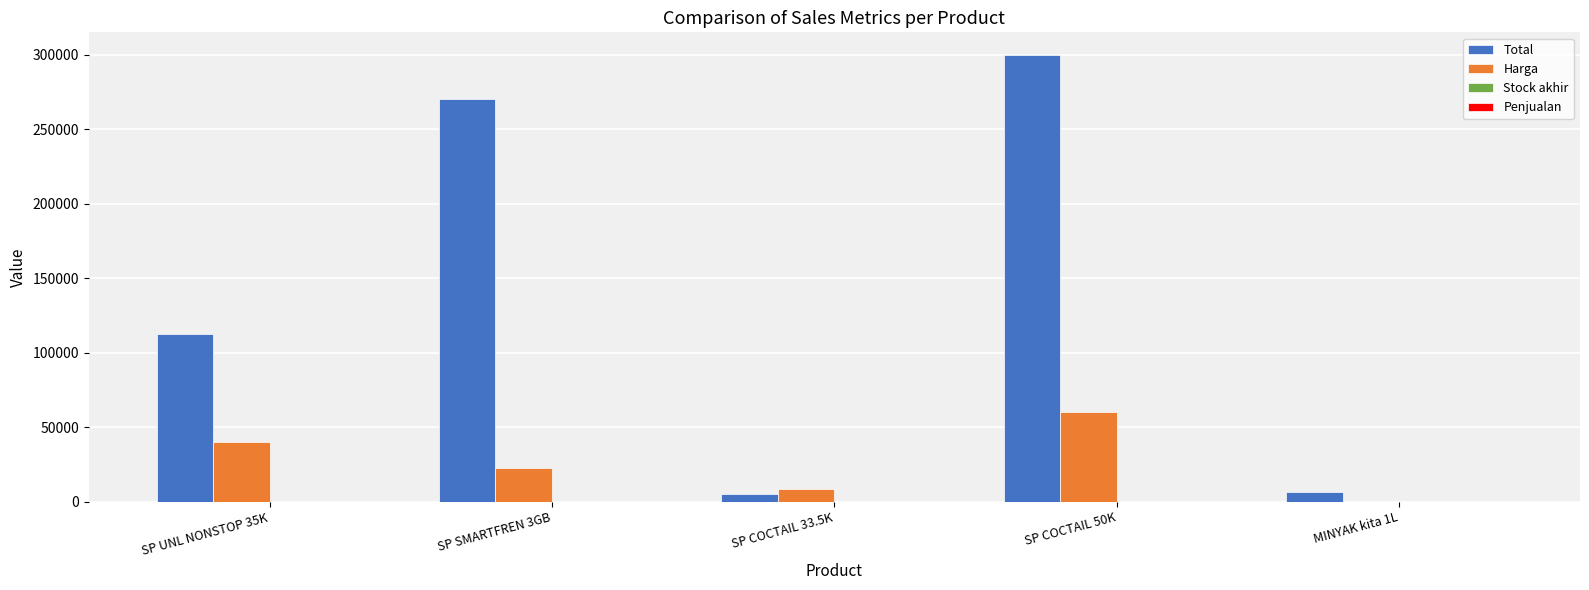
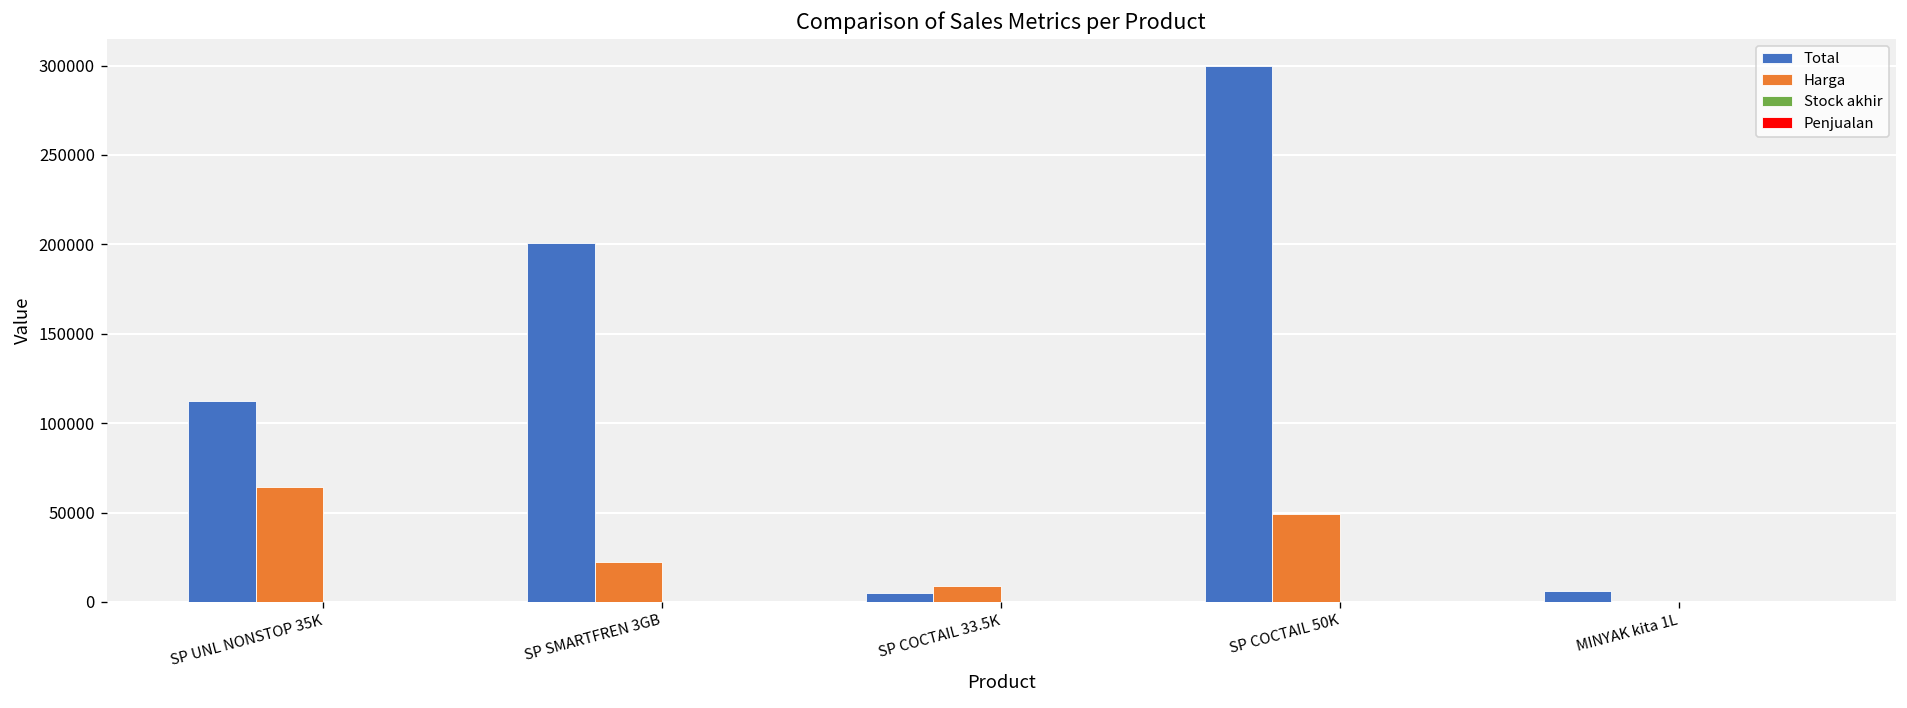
Harga, SP UNL NONSTOP 35K: 40000 -> 64000
Total, SP SMARTFREN 3GB: 270000 -> 201000
Harga, SP COCTAIL 50K: 60000 -> 49000
